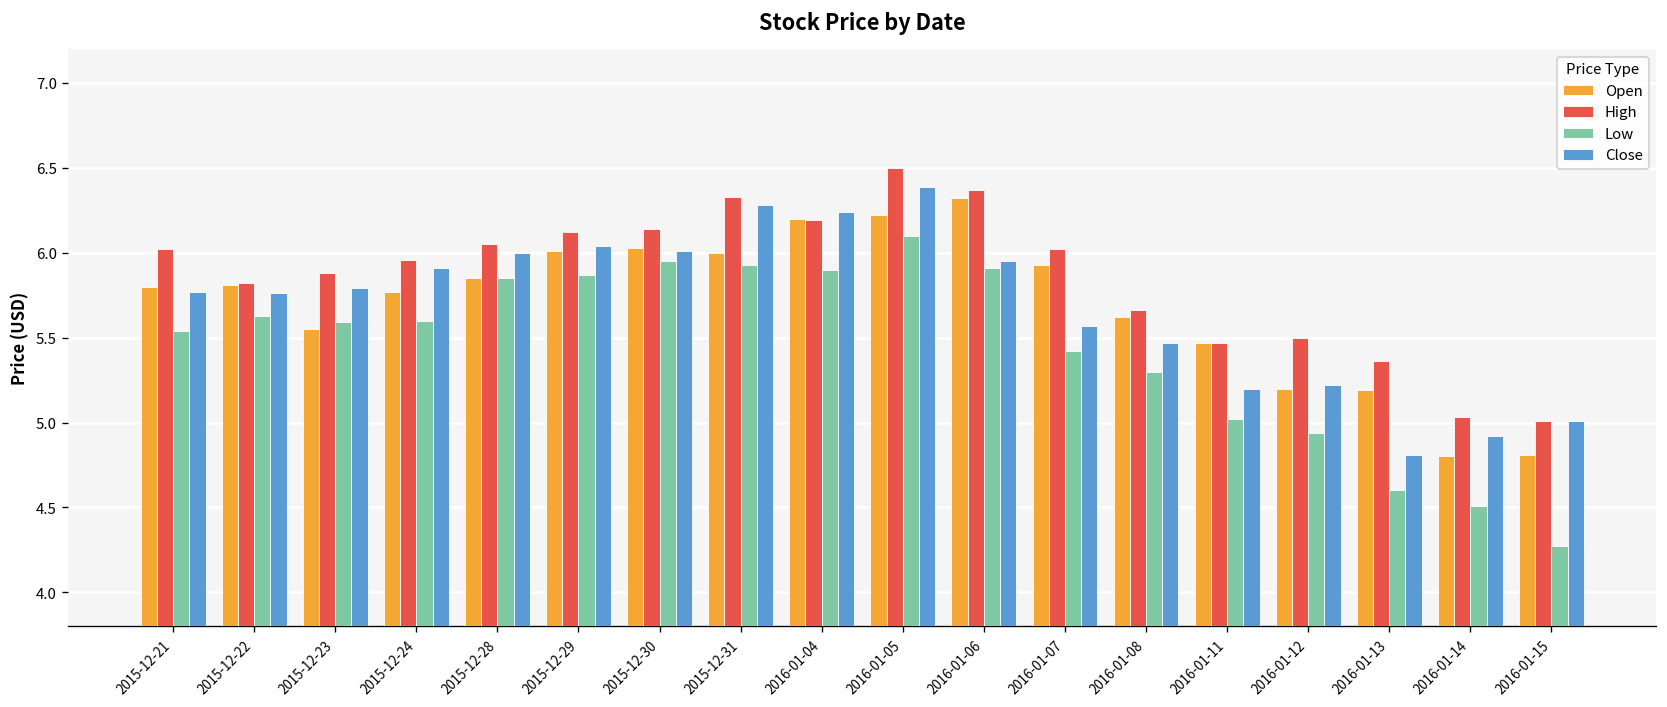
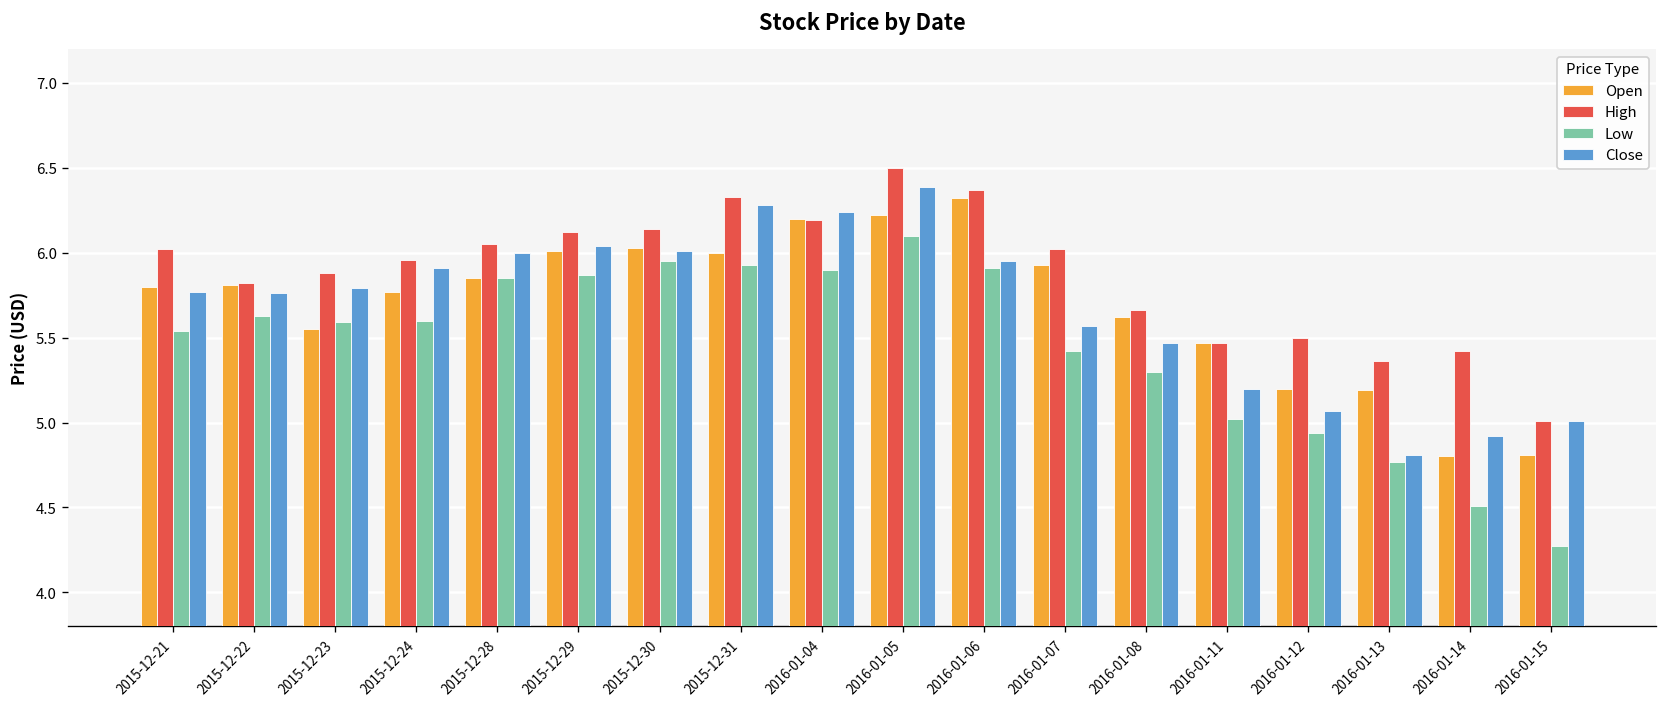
Close, 2016-01-12: 5.22 -> 5.07
Low, 2016-01-13: 4.60 -> 4.77
High, 2016-01-14: 5.03 -> 5.42
